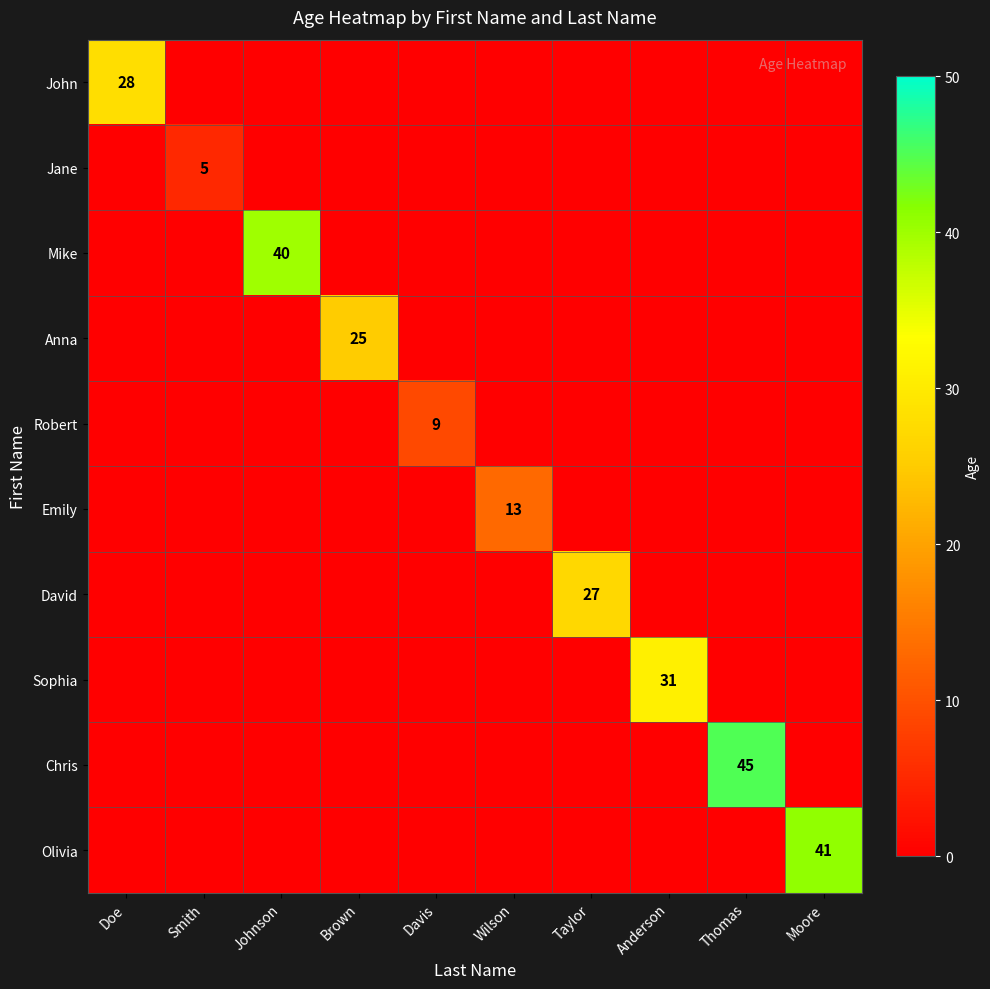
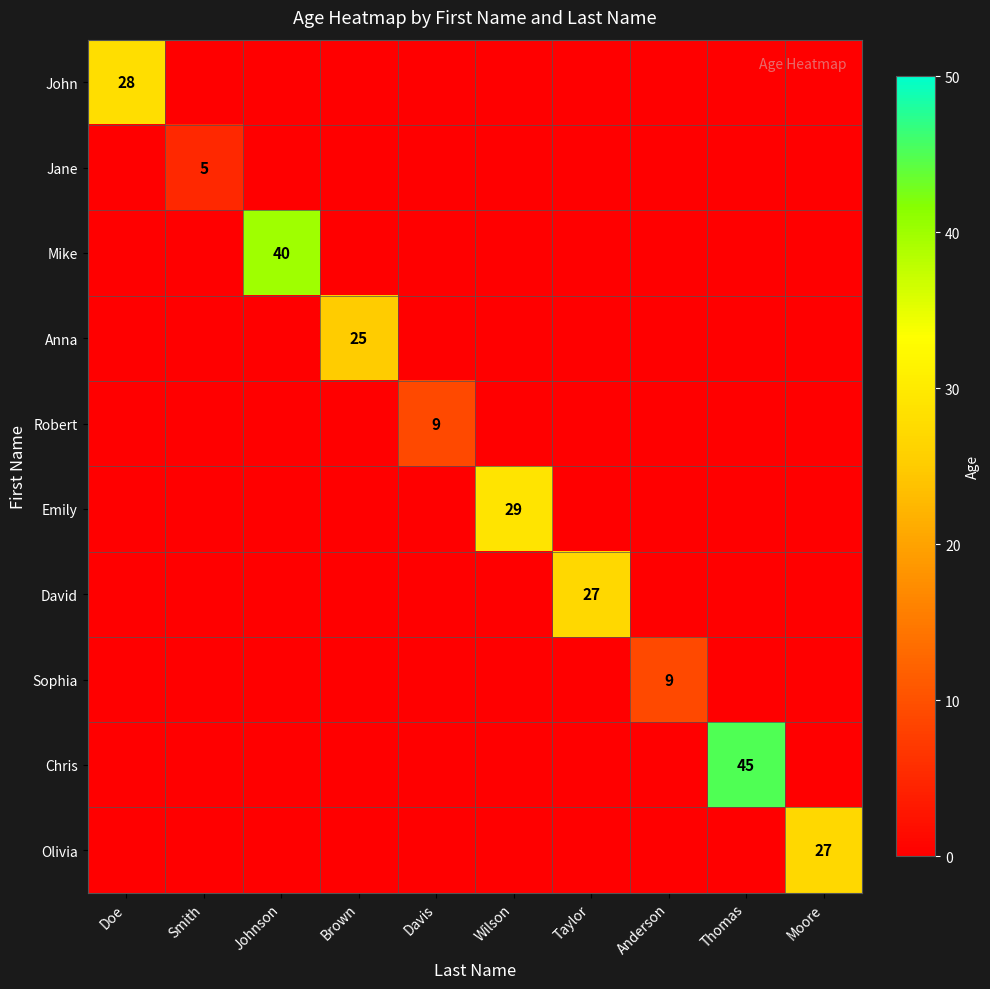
Emily, Wilson: 13 -> 29
Sophia, Anderson: 31 -> 9
Olivia, Moore: 41 -> 27
